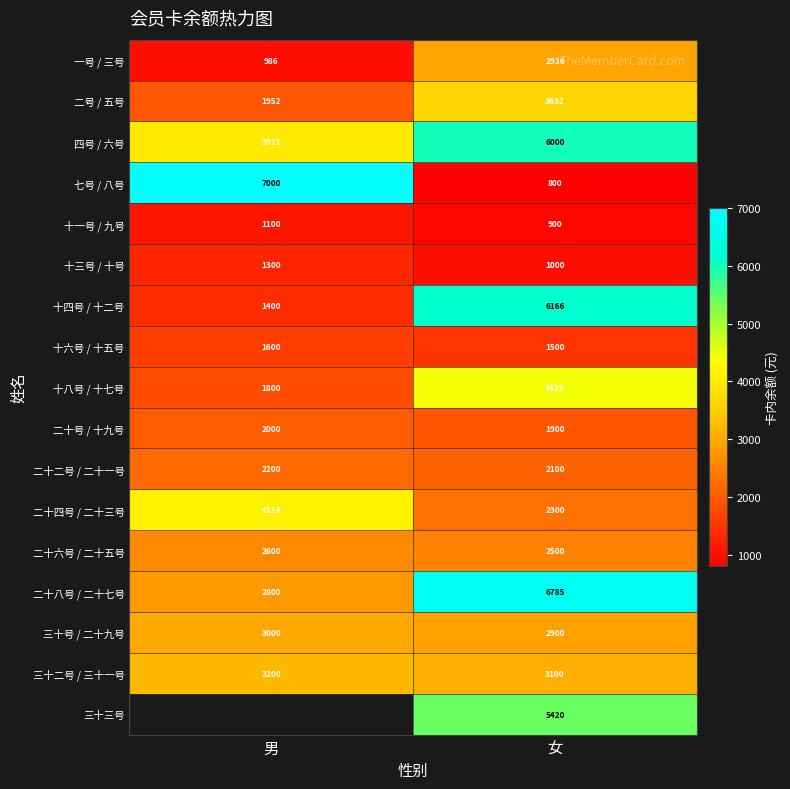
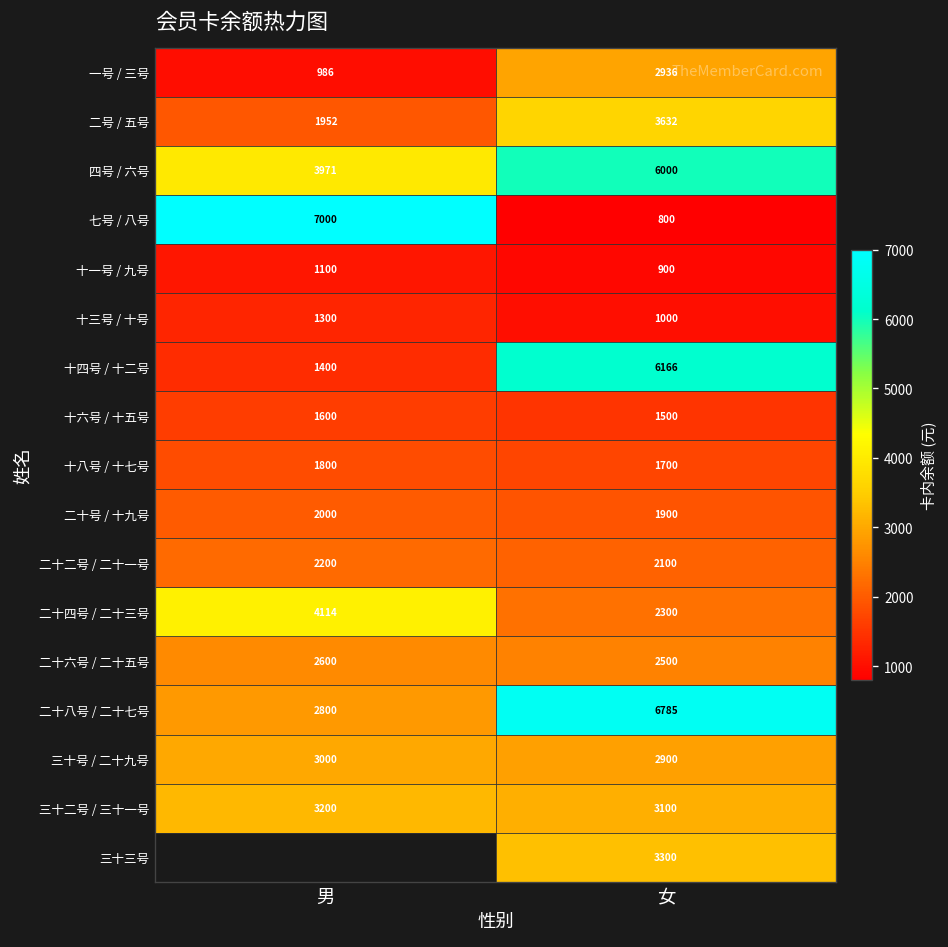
十八号 / 十七号, 女: 4429 -> 1700
三十三号, 女: 5420 -> 3300
